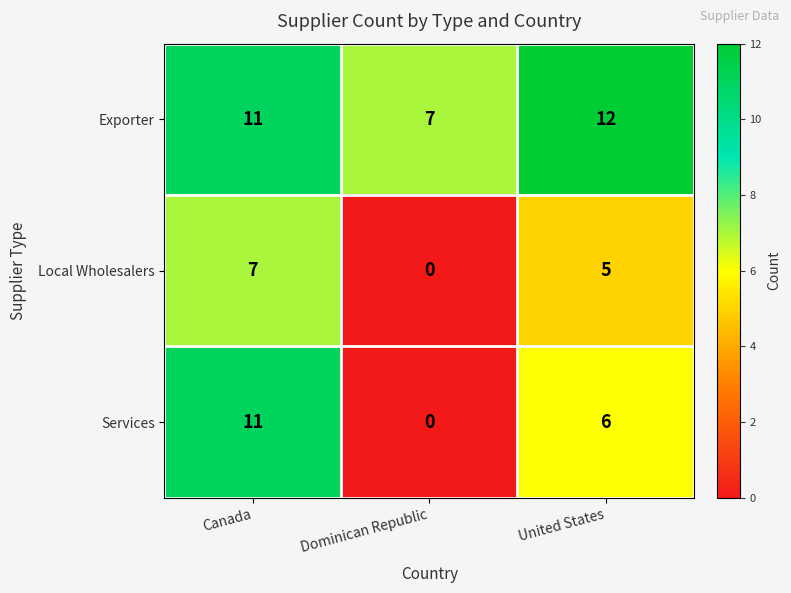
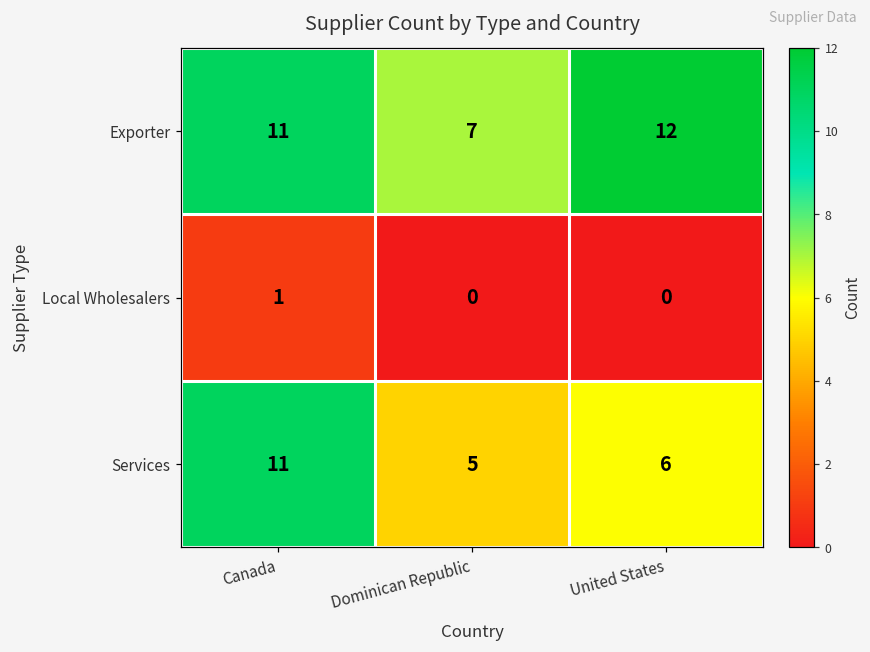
Local Wholesalers, Canada: 7 -> 1
Local Wholesalers, United States: 5 -> 0
Services, Dominican Republic: 0 -> 5
